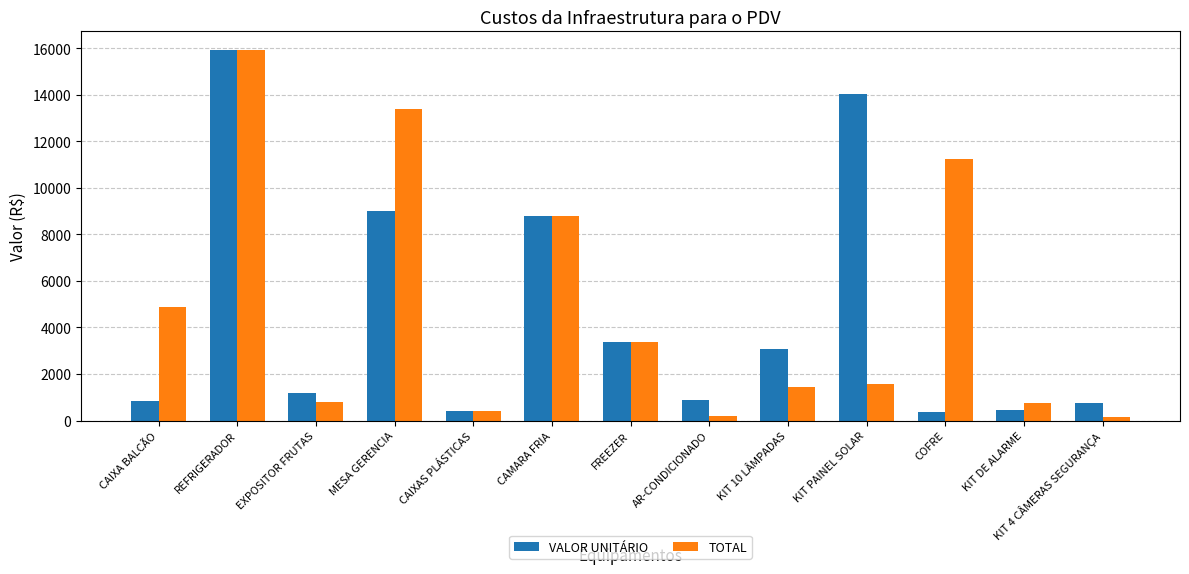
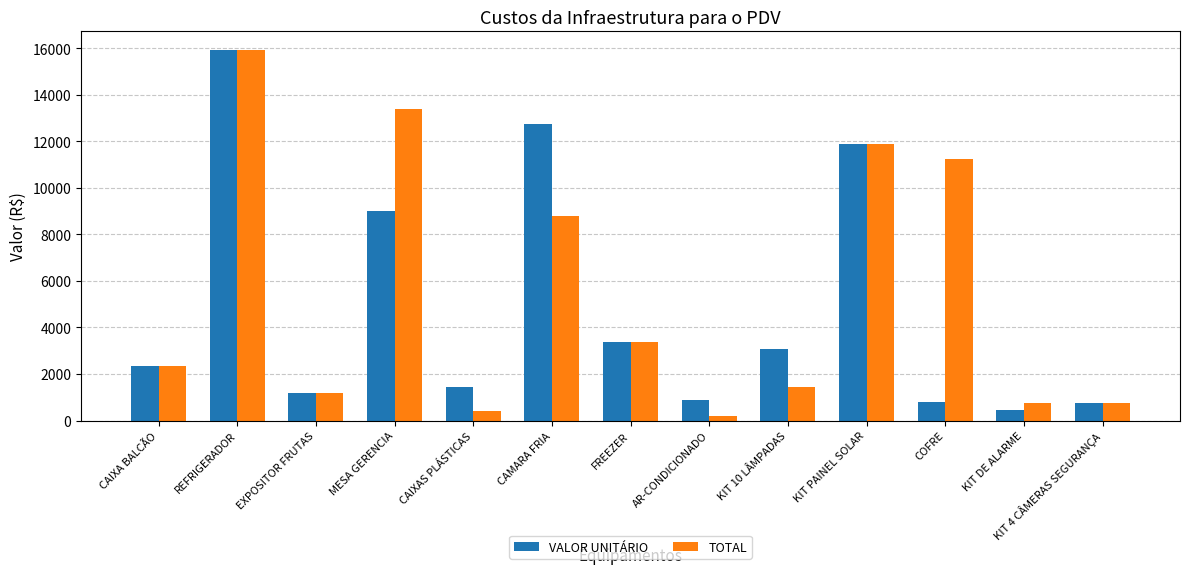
VALOR UNITÁRIO, CAIXA BALCÃO: 800 -> 2300
TOTAL, CAIXA BALCÃO: 4900 -> 2300
TOTAL, EXPOSITOR FRUTAS: 800 -> 1200
VALOR UNITÁRIO, CAIXAS PLÁSTICAS: 400 -> 1500
VALOR UNITÁRIO, CAMARA FRIA: 8800 -> 12800
VALOR UNITÁRIO, KIT PAINEL SOLAR: 14100 -> 11900
TOTAL, KIT PAINEL SOLAR: 1600 -> 11900
VALOR UNITÁRIO, COFRE: 400 -> 800
TOTAL, KIT 4 CÂMERAS SEGURANÇA: 200 -> 800
